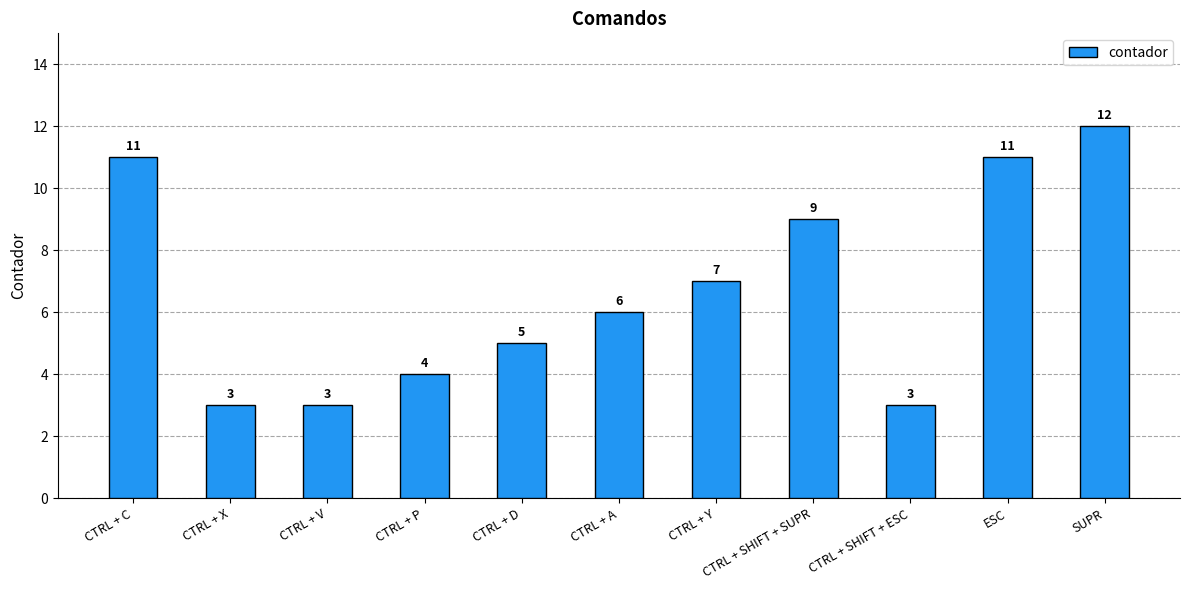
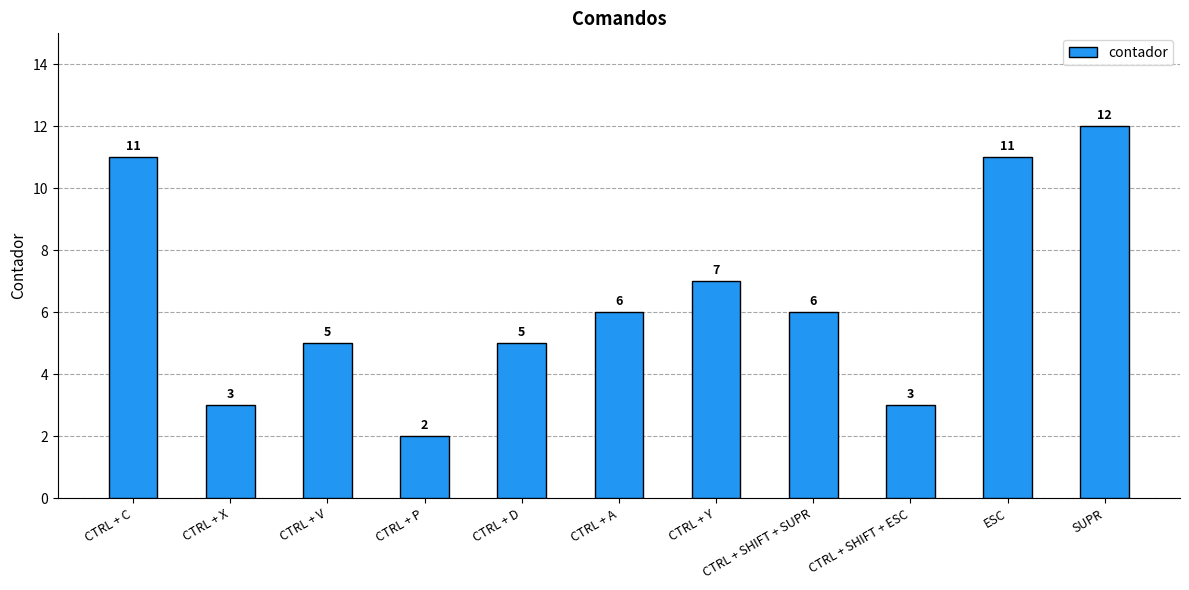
CTRL + V: 3 -> 5
CTRL + P: 4 -> 2
CTRL + SHIFT + SUPR: 9 -> 6
